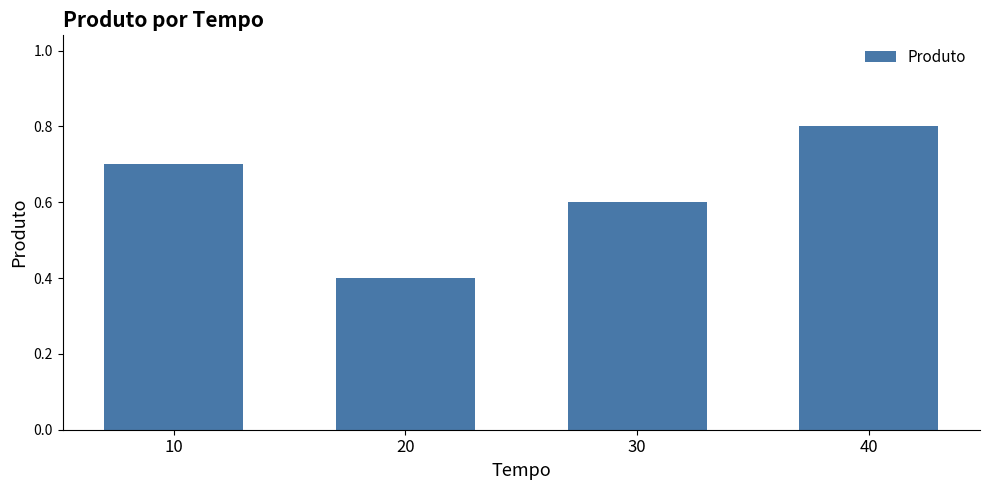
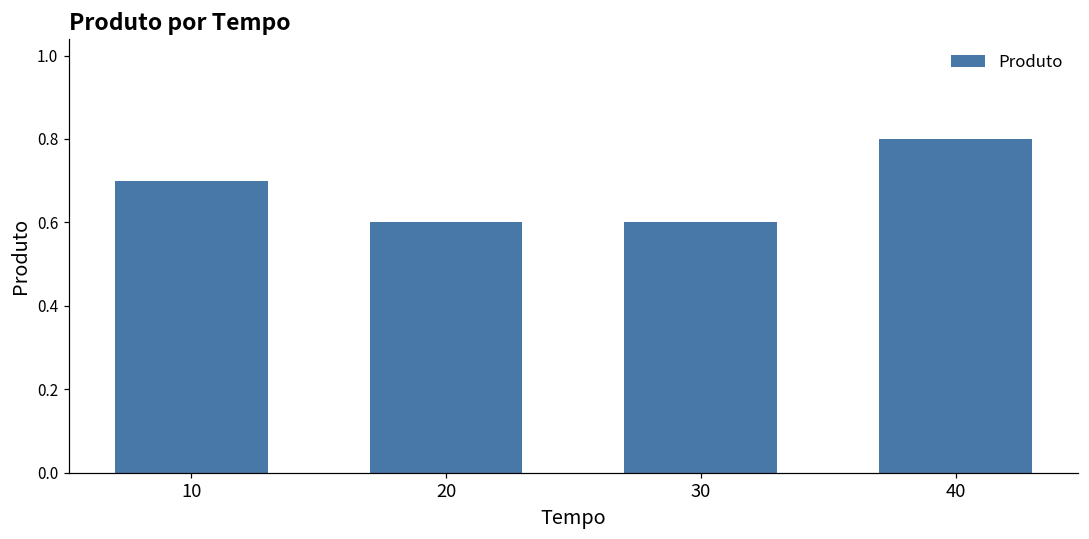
20: 0.4 -> 0.6
